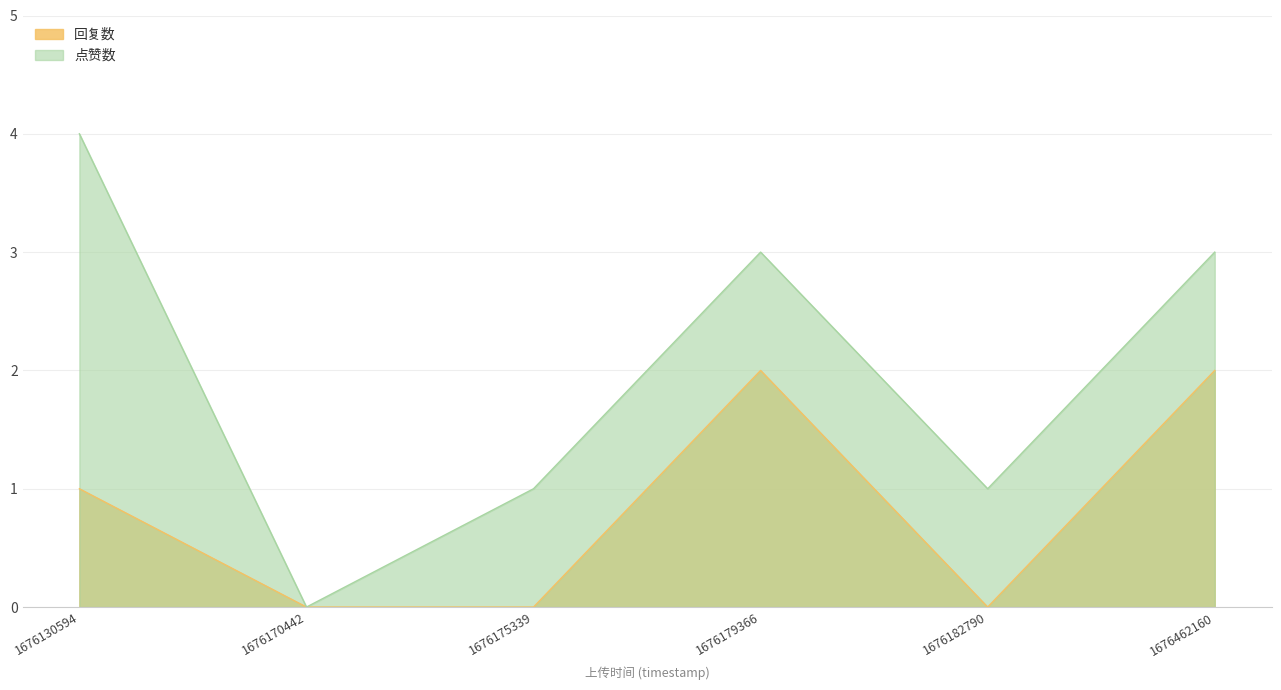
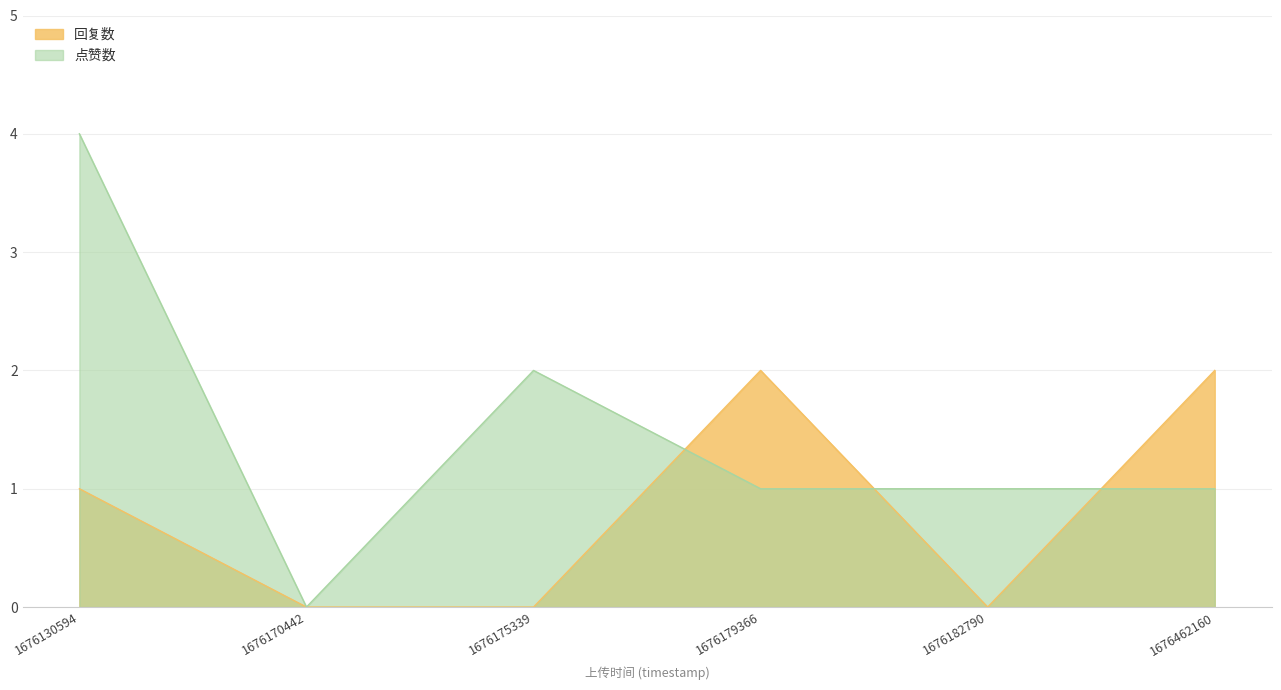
点赞数, 1676175339: 1 -> 2
点赞数, 1676179366: 3 -> 1
点赞数, 1676462160: 3 -> 1
